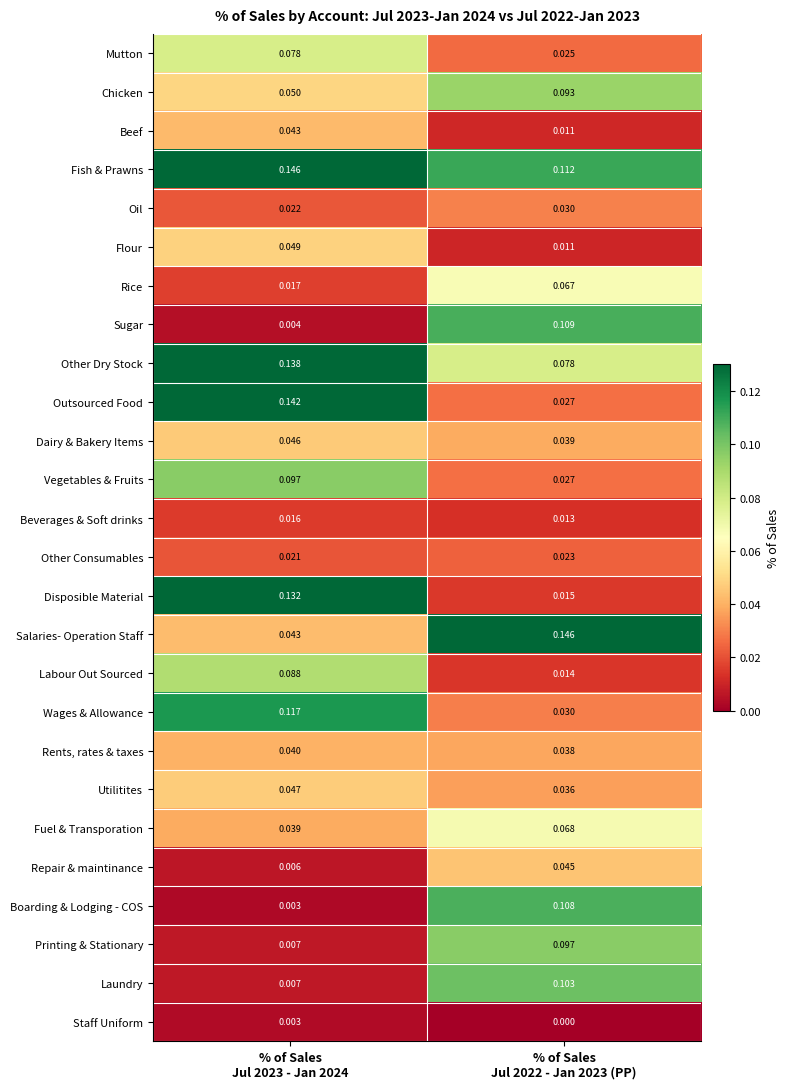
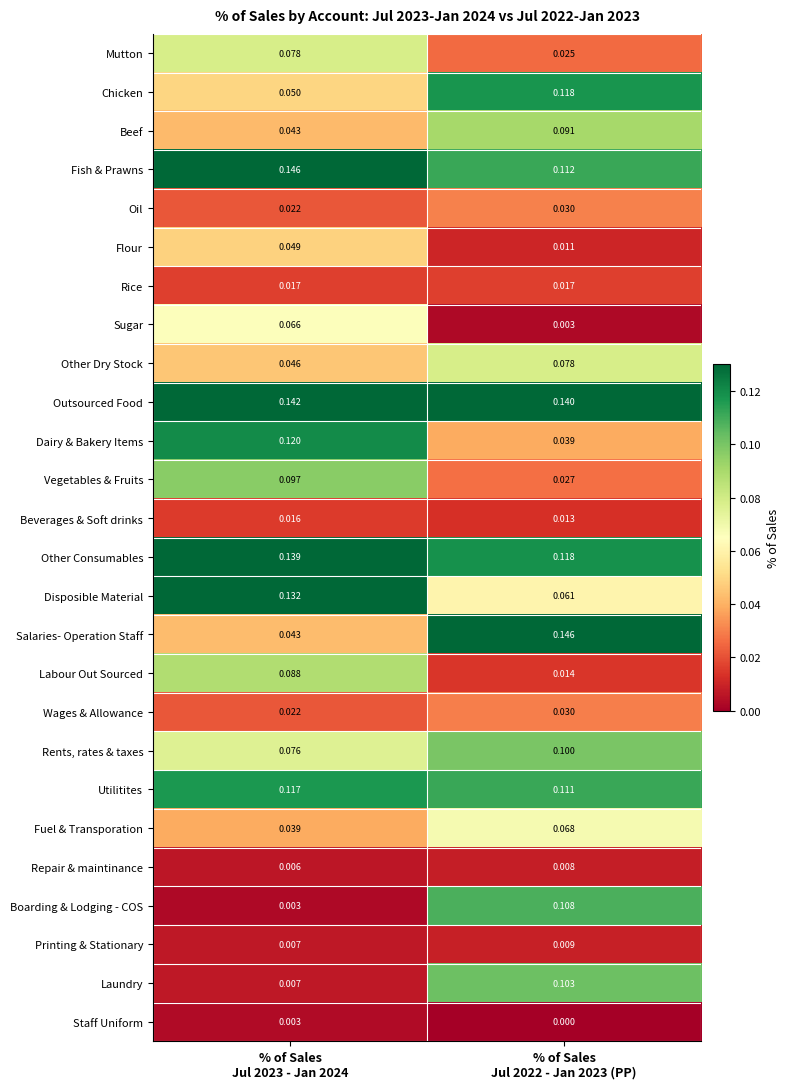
Chicken, % of Sales Jul 2022 - Jan 2023 (PP): 0.093 -> 0.118
Beef, % of Sales Jul 2022 - Jan 2023 (PP): 0.011 -> 0.091
Rice, % of Sales Jul 2022 - Jan 2023 (PP): 0.067 -> 0.017
Sugar, % of Sales Jul 2023 - Jan 2024: 0.004 -> 0.066
Sugar, % of Sales Jul 2022 - Jan 2023 (PP): 0.109 -> 0.003
Other Dry Stock, % of Sales Jul 2023 - Jan 2024: 0.138 -> 0.046
Outsourced Food, % of Sales Jul 2022 - Jan 2023 (PP): 0.027 -> 0.140
Dairy & Bakery Items, % of Sales Jul 2023 - Jan 2024: 0.046 -> 0.120
Other Consumables, % of Sales Jul 2023 - Jan 2024: 0.021 -> 0.139
Other Consumables, % of Sales Jul 2022 - Jan 2023 (PP): 0.023 -> 0.118
Disposible Material, % of Sales Jul 2022 - Jan 2023 (PP): 0.015 -> 0.061
Wages & Allowance, % of Sales Jul 2023 - Jan 2024: 0.117 -> 0.022
Rents, rates & taxes, % of Sales Jul 2023 - Jan 2024: 0.040 -> 0.076
Rents, rates & taxes, % of Sales Jul 2022 - Jan 2023 (PP): 0.038 -> 0.100
Utilitites, % of Sales Jul 2023 - Jan 2024: 0.047 -> 0.117
Utilitites, % of Sales Jul 2022 - Jan 2023 (PP): 0.036 -> 0.111
Repair & maintinance, % of Sales Jul 2022 - Jan 2023 (PP): 0.045 -> 0.008
Printing & Stationary, % of Sales Jul 2022 - Jan 2023 (PP): 0.097 -> 0.009
